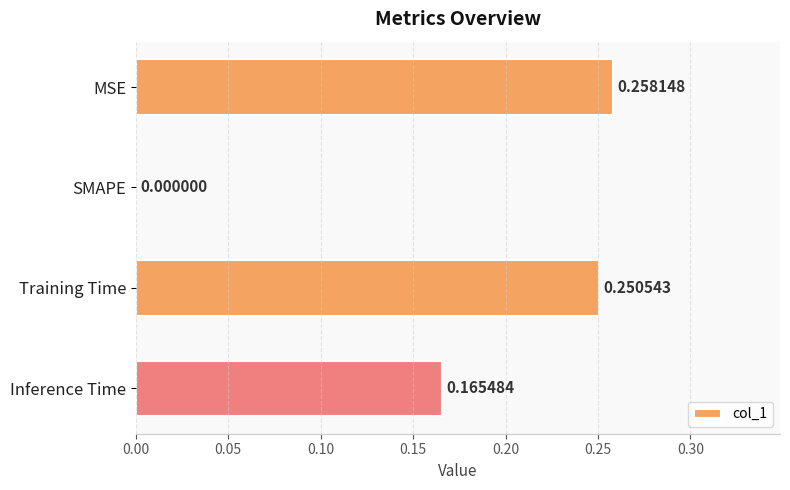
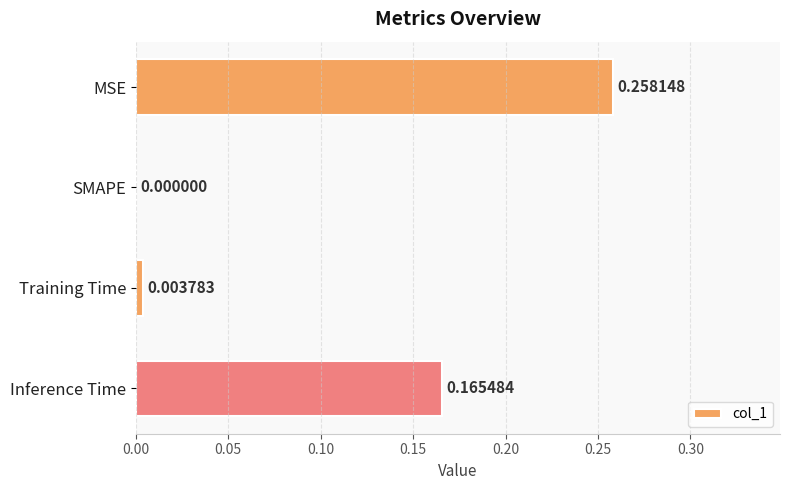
Training Time: 0.250543 -> 0.003783
